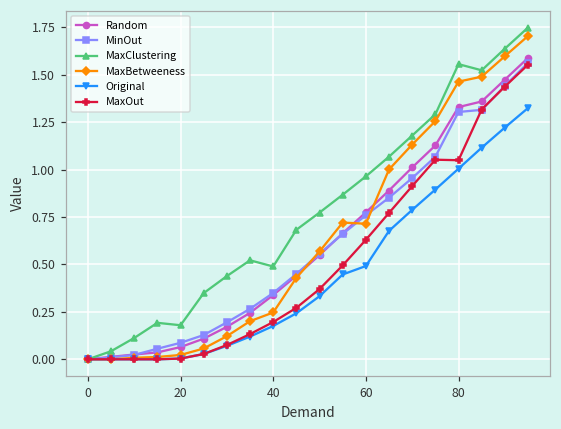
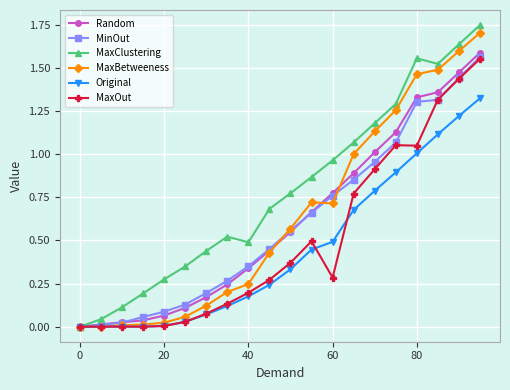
MaxClustering, 20: 0.18 -> 0.27
MaxOut, 60: 0.63 -> 0.28
